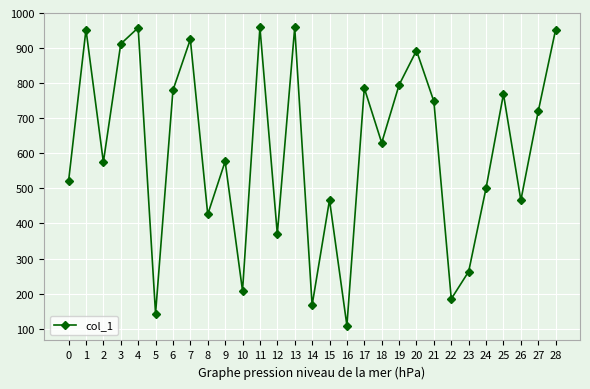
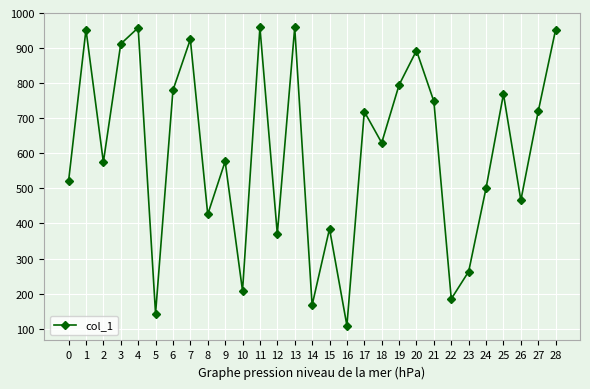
15: 470 -> 390
17: 790 -> 720
